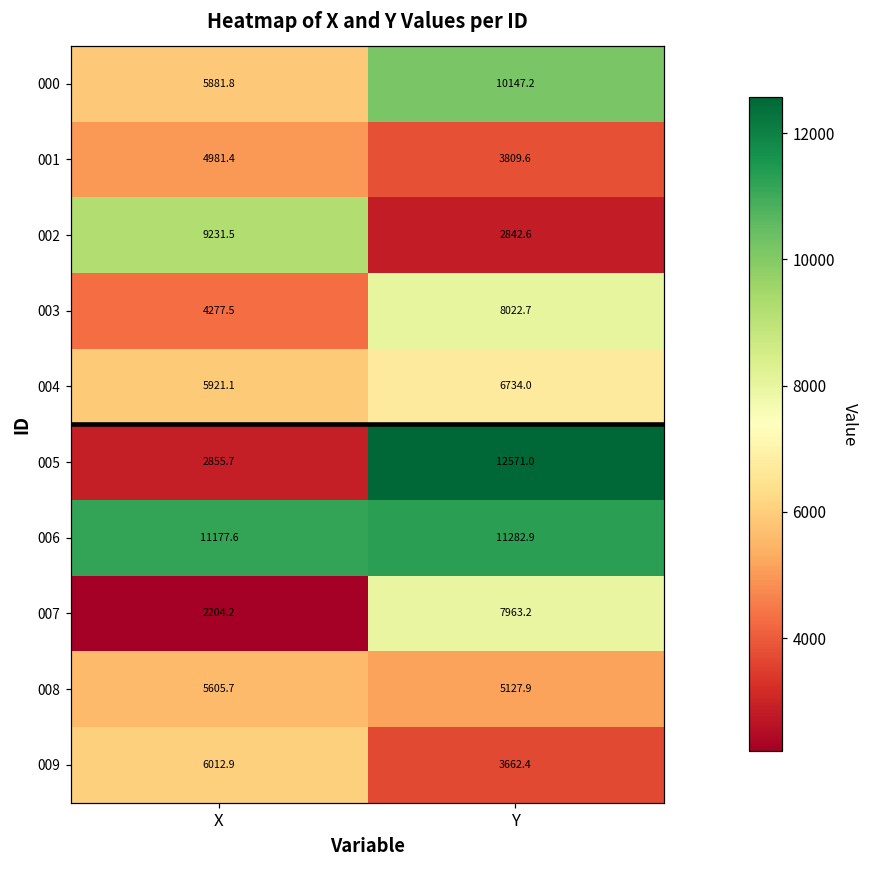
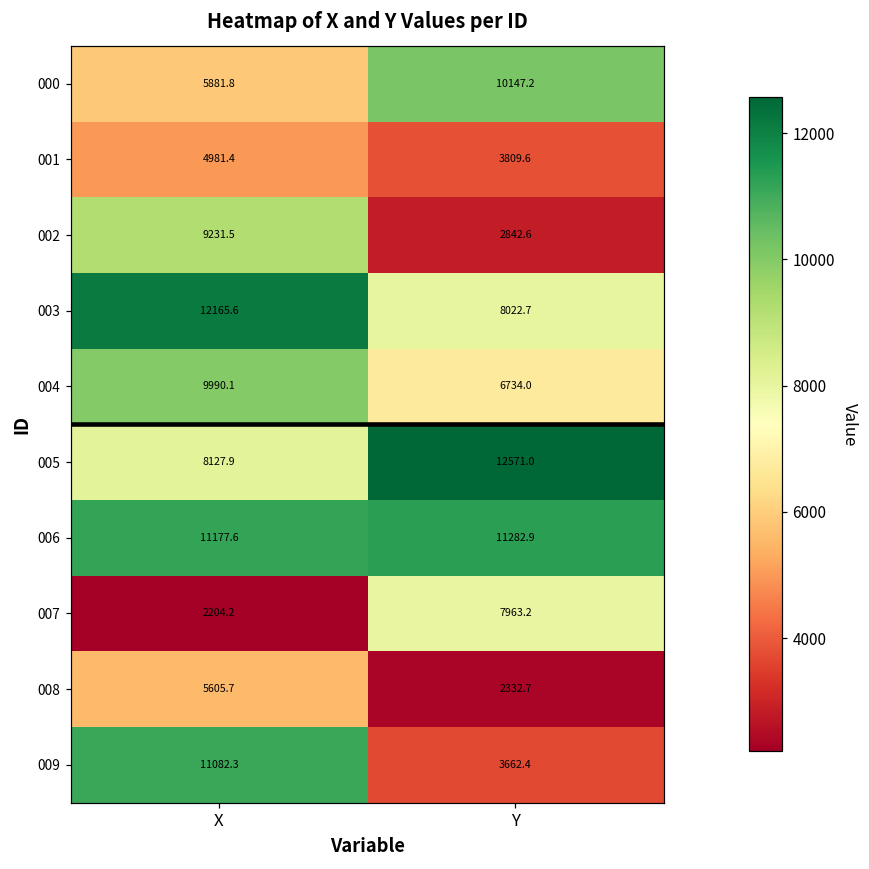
003, X: 4277.5 -> 12165.6
004, X: 5921.1 -> 9990.1
005, X: 2855.7 -> 8127.9
008, Y: 5127.9 -> 2332.7
009, X: 6012.9 -> 11082.3
